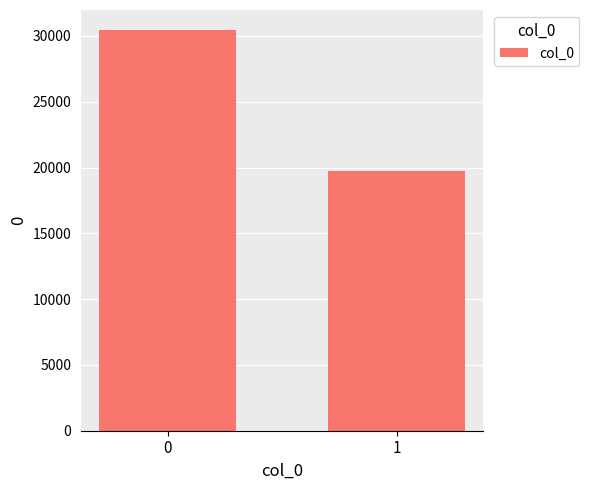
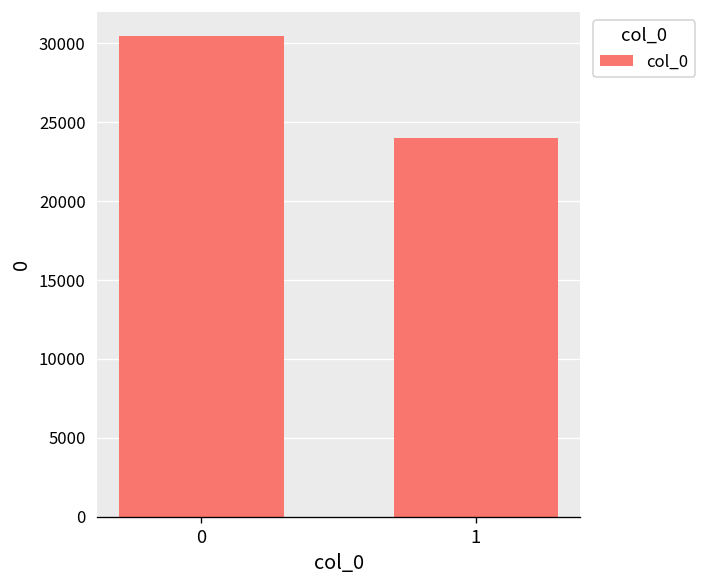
1: 19700 -> 24000
